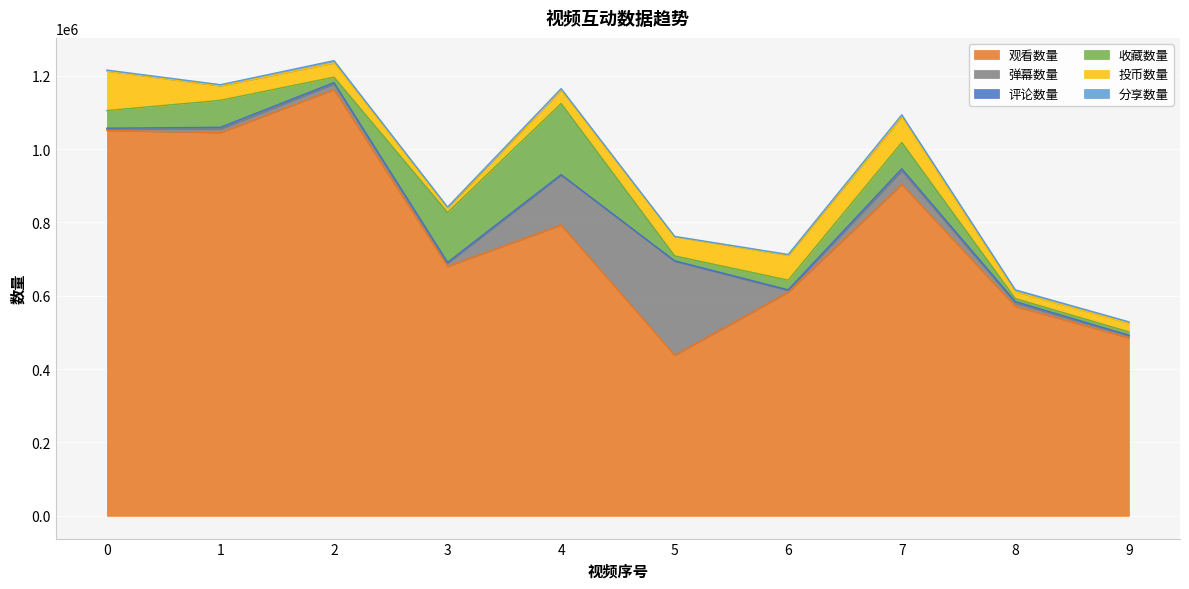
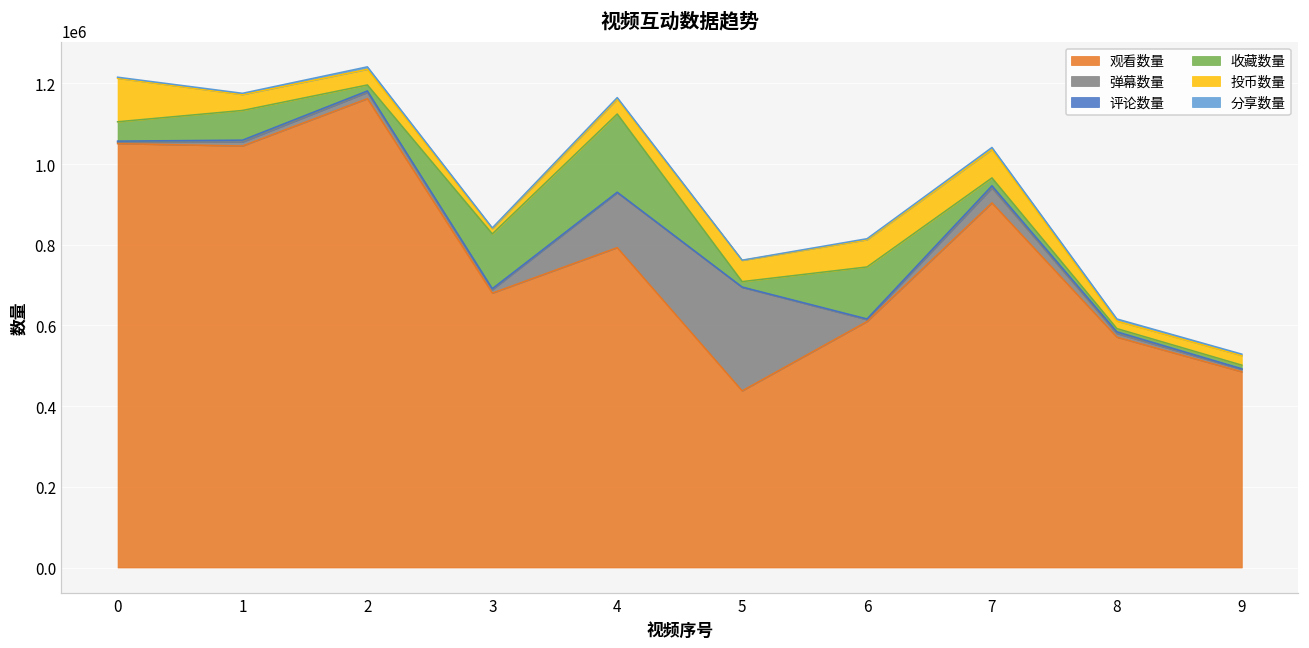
收藏数量, 6: 30000 -> 130000
收藏数量, 7: 70000 -> 20000
